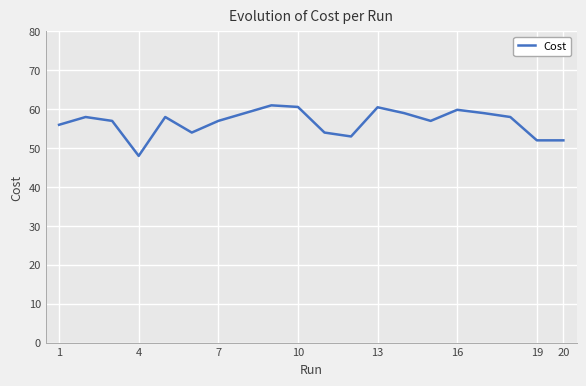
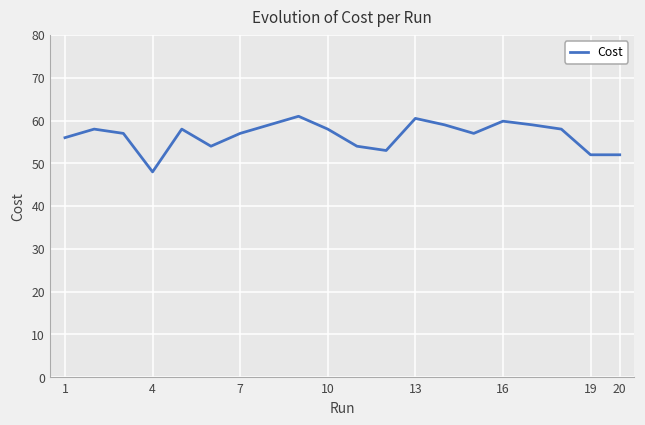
10: 61 -> 58
